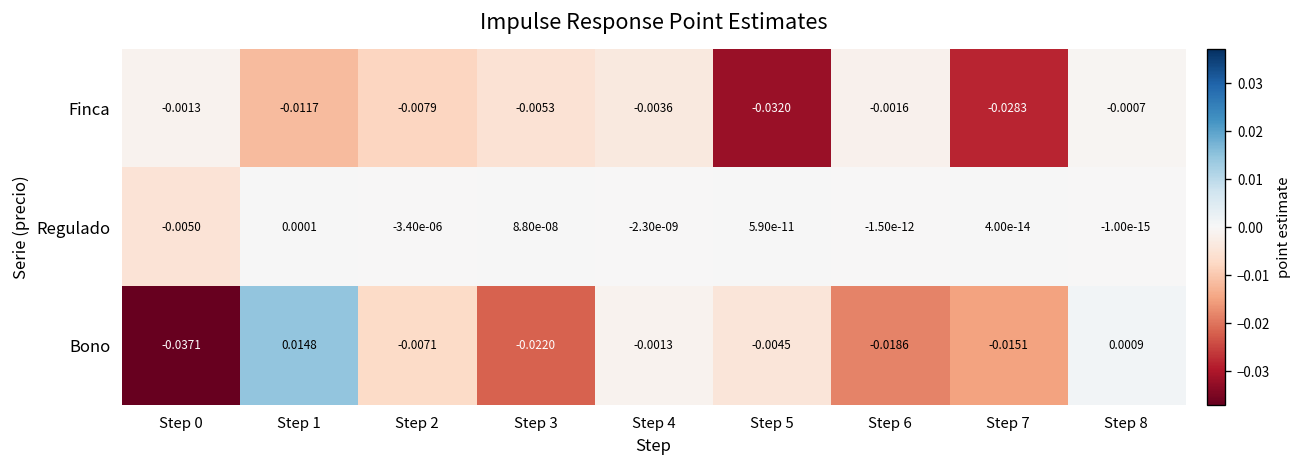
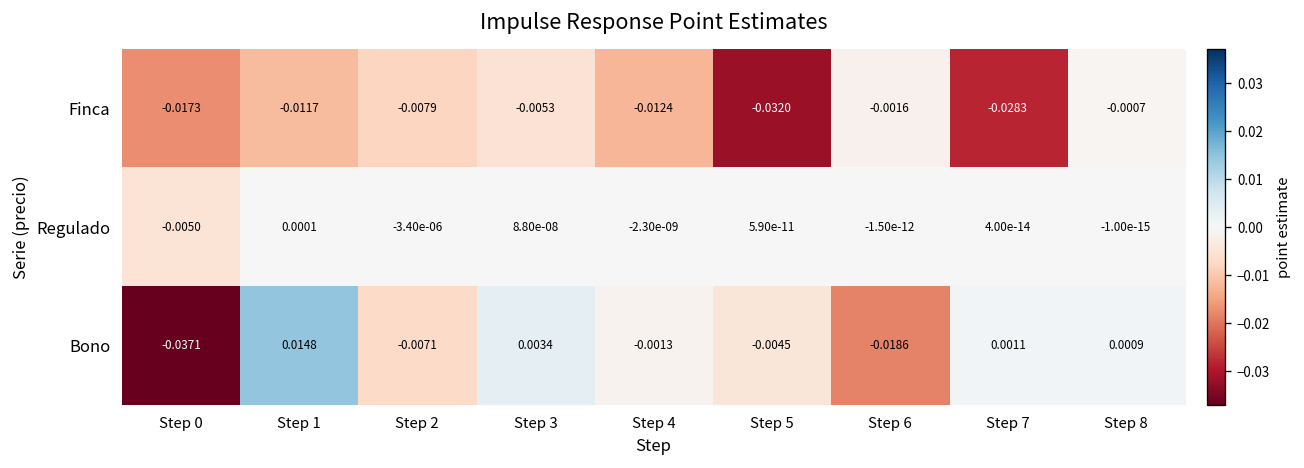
Finca, Step 0: -0.0013 -> -0.0173
Finca, Step 4: -0.0036 -> -0.0124
Bono, Step 3: -0.0220 -> 0.0034
Bono, Step 7: -0.0151 -> 0.0011
